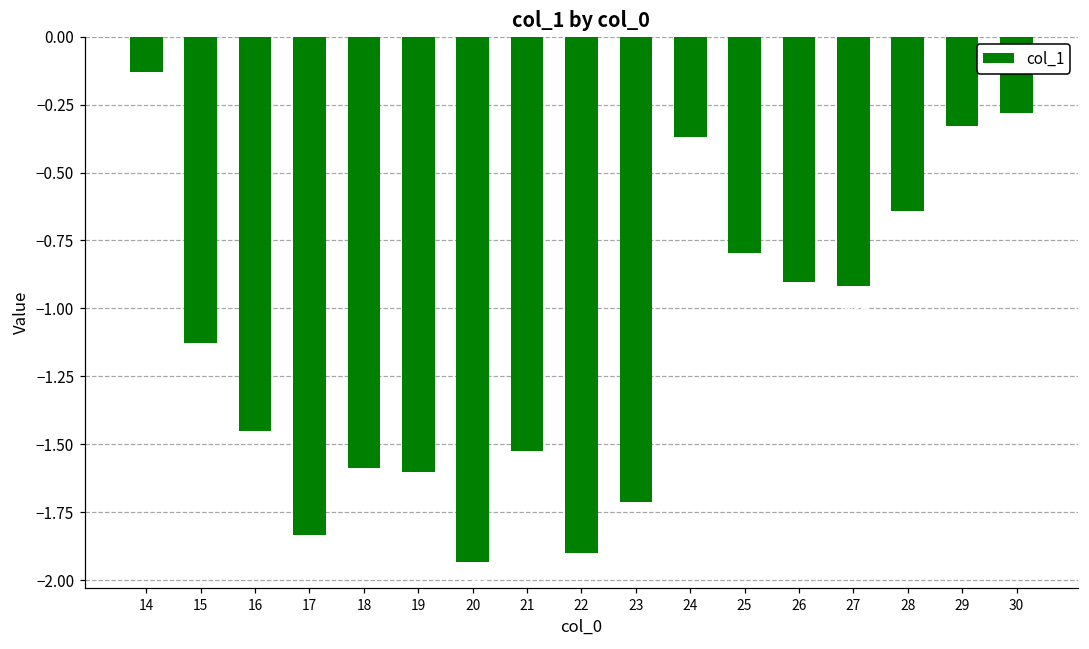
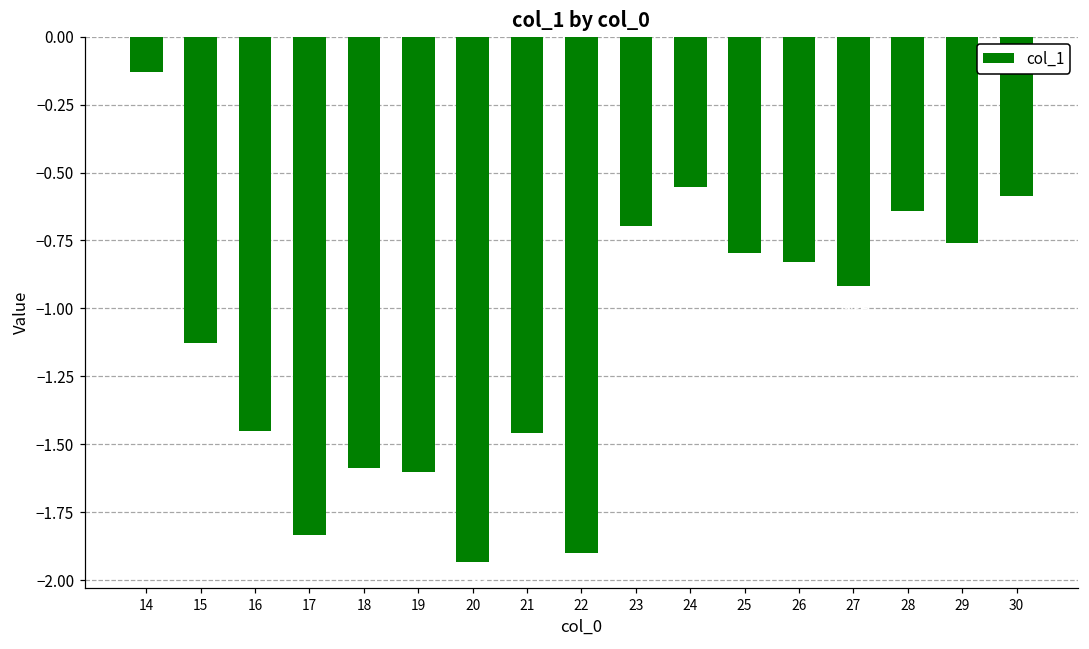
21: -1.53 -> -1.46
23: -1.71 -> -0.70
24: -0.37 -> -0.55
26: -0.90 -> -0.83
29: -0.33 -> -0.76
30: -0.28 -> -0.59
